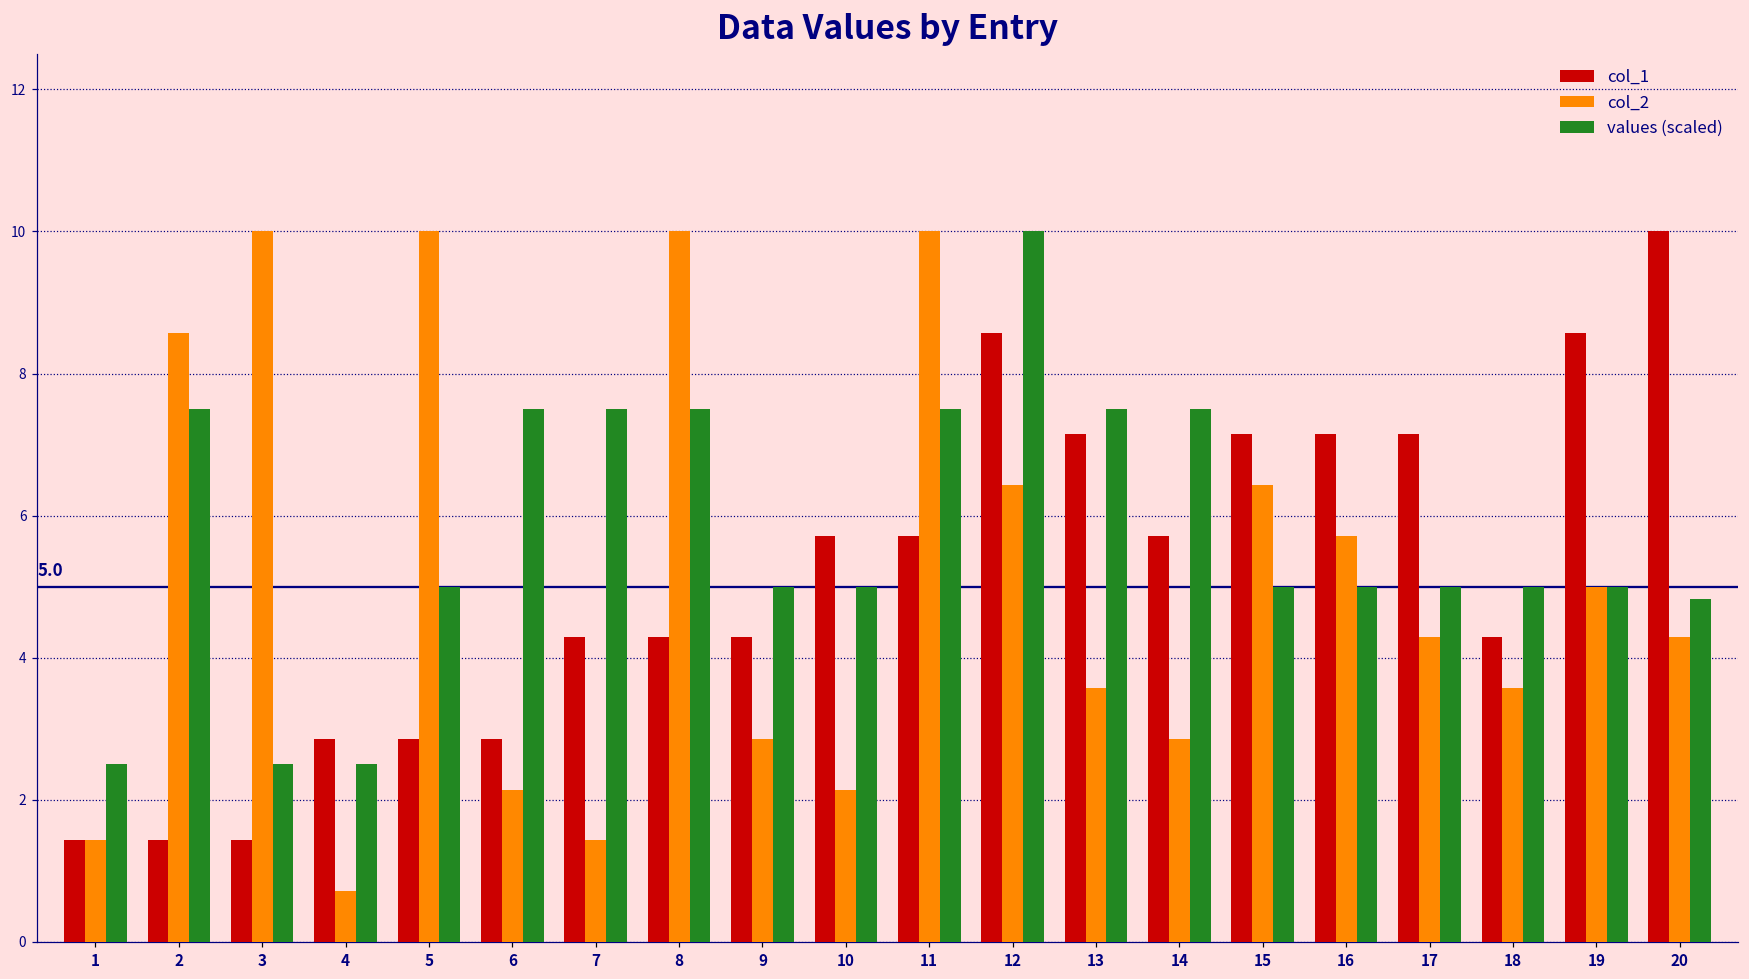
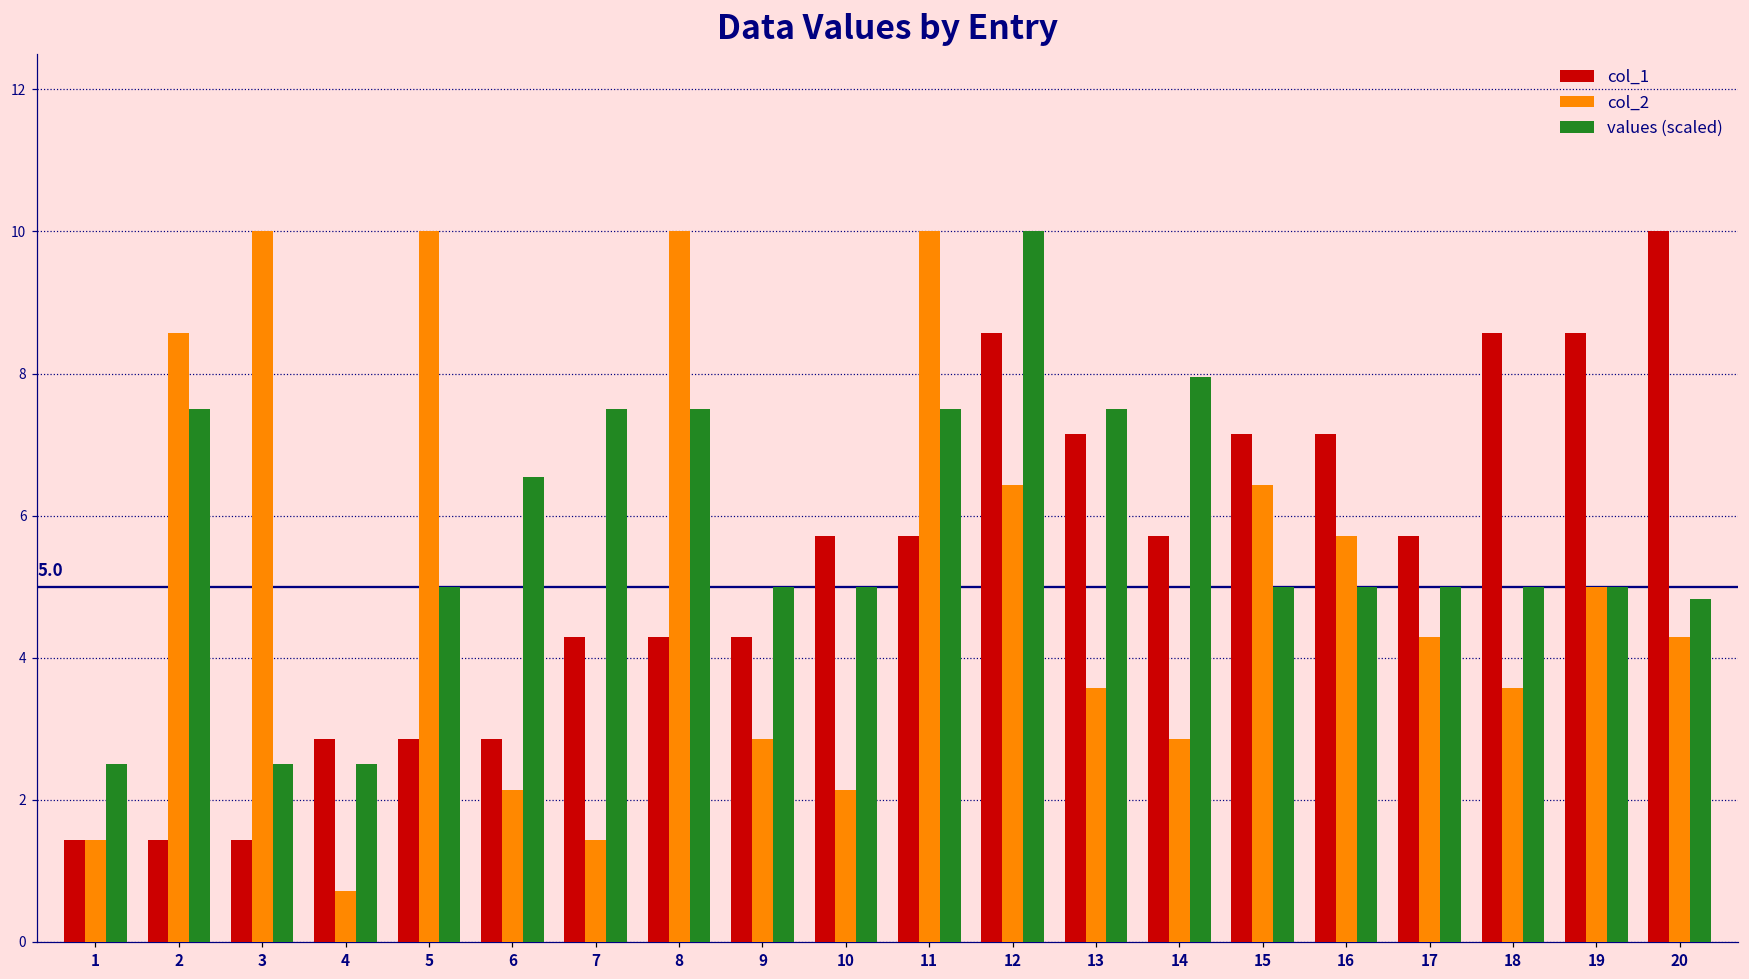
values (scaled), 6: 7.5 -> 6.6
values (scaled), 14: 7.5 -> 8.0
col_1, 17: 7.1 -> 5.7
col_1, 18: 4.3 -> 8.6
